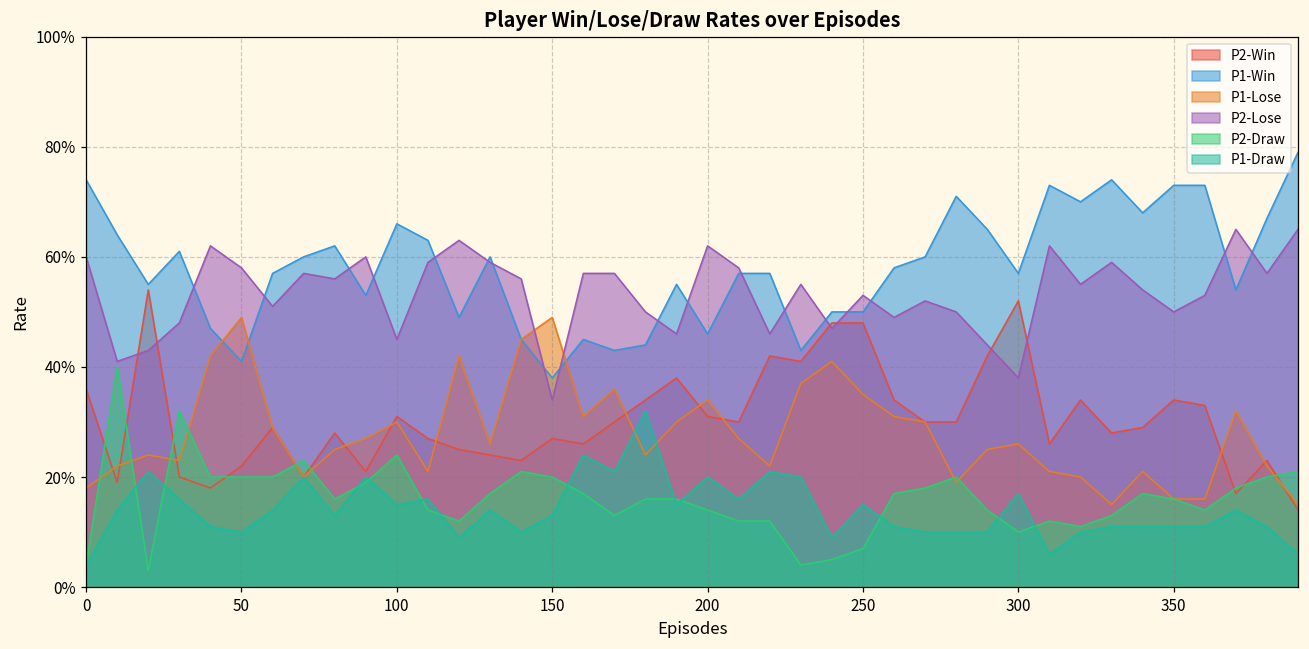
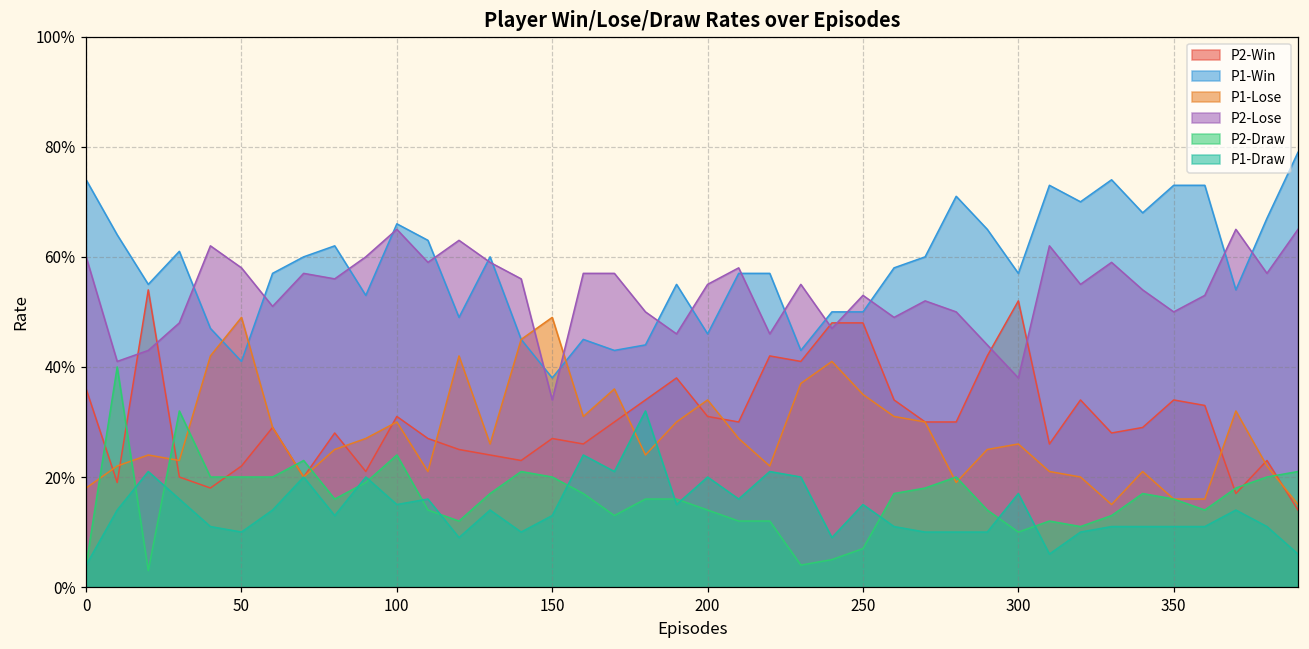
P2-Lose, 100: 45% -> 65%
P2-Lose, 200: 62% -> 55%
